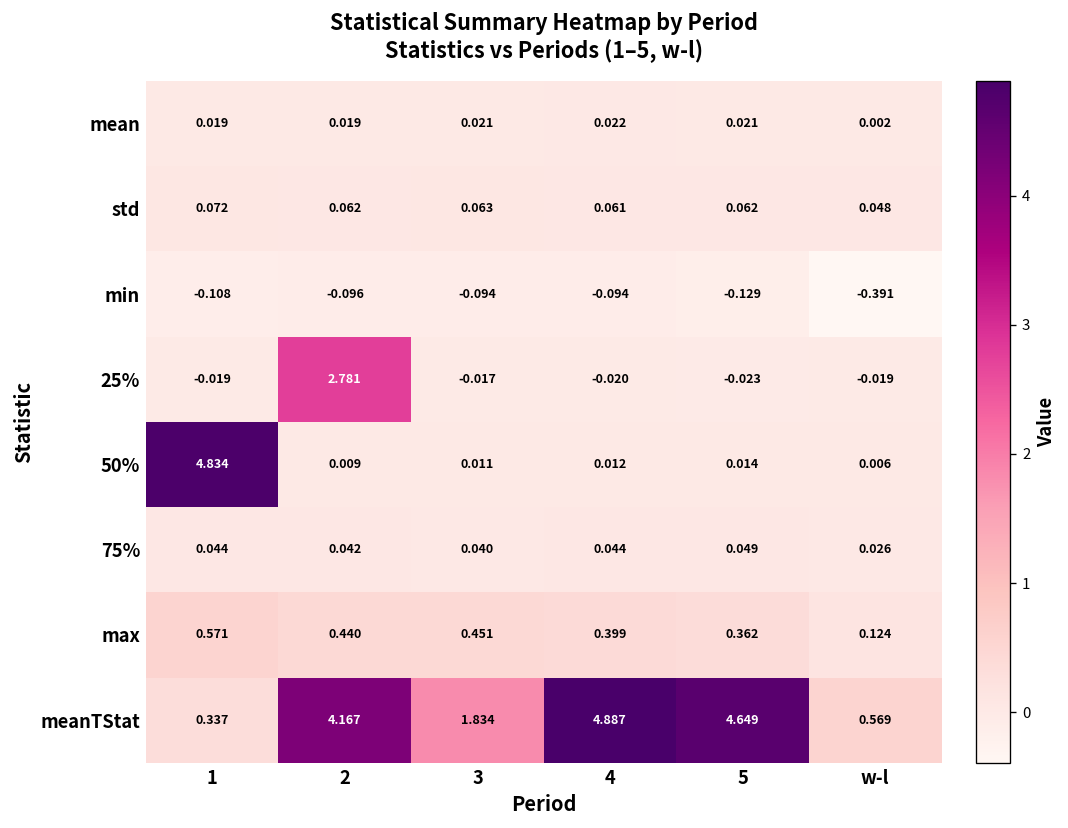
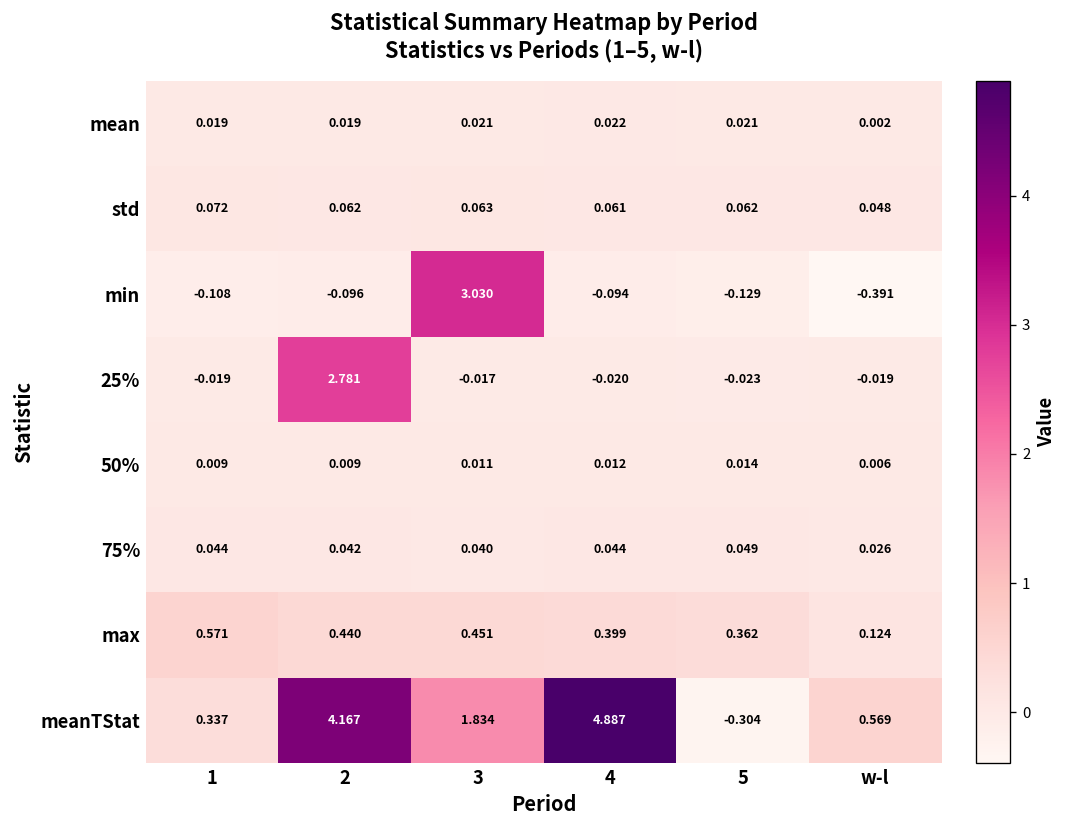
min, 3: -0.094 -> 3.030
50%, 1: 4.834 -> 0.009
meanTStat, 5: 4.649 -> -0.304
